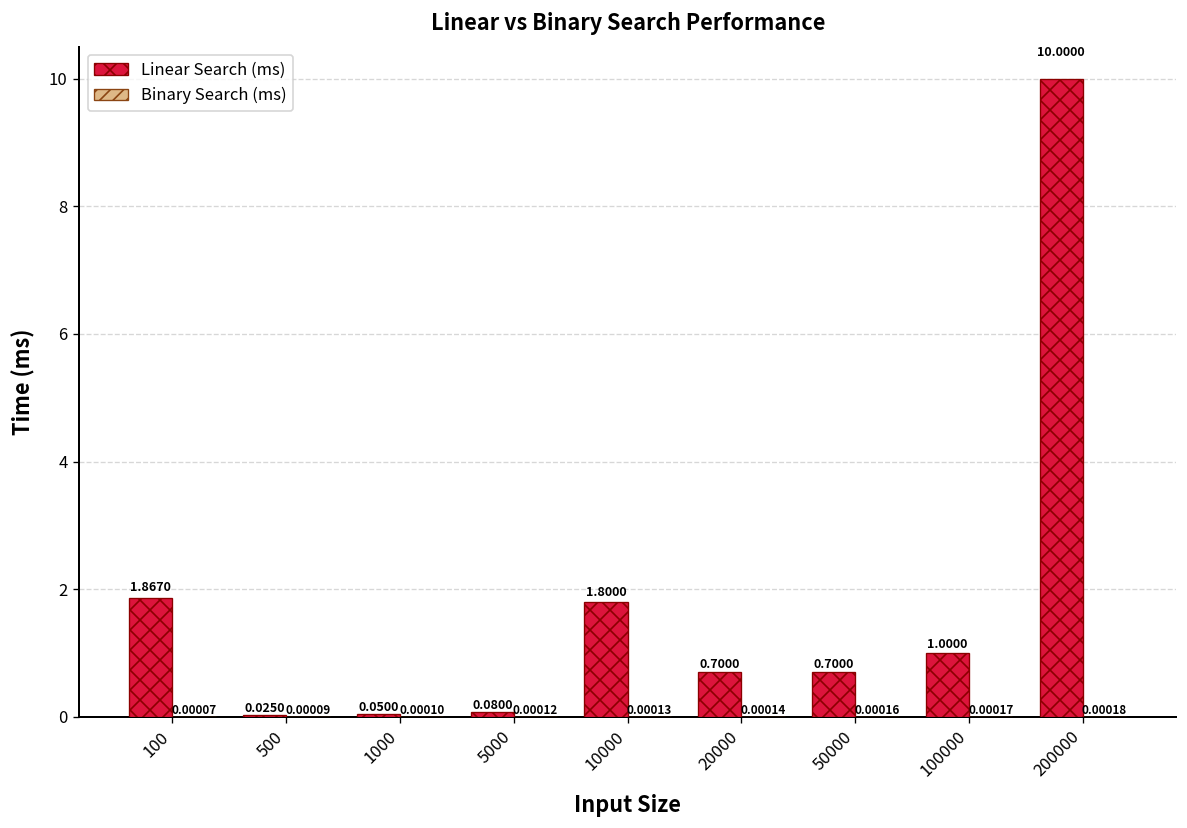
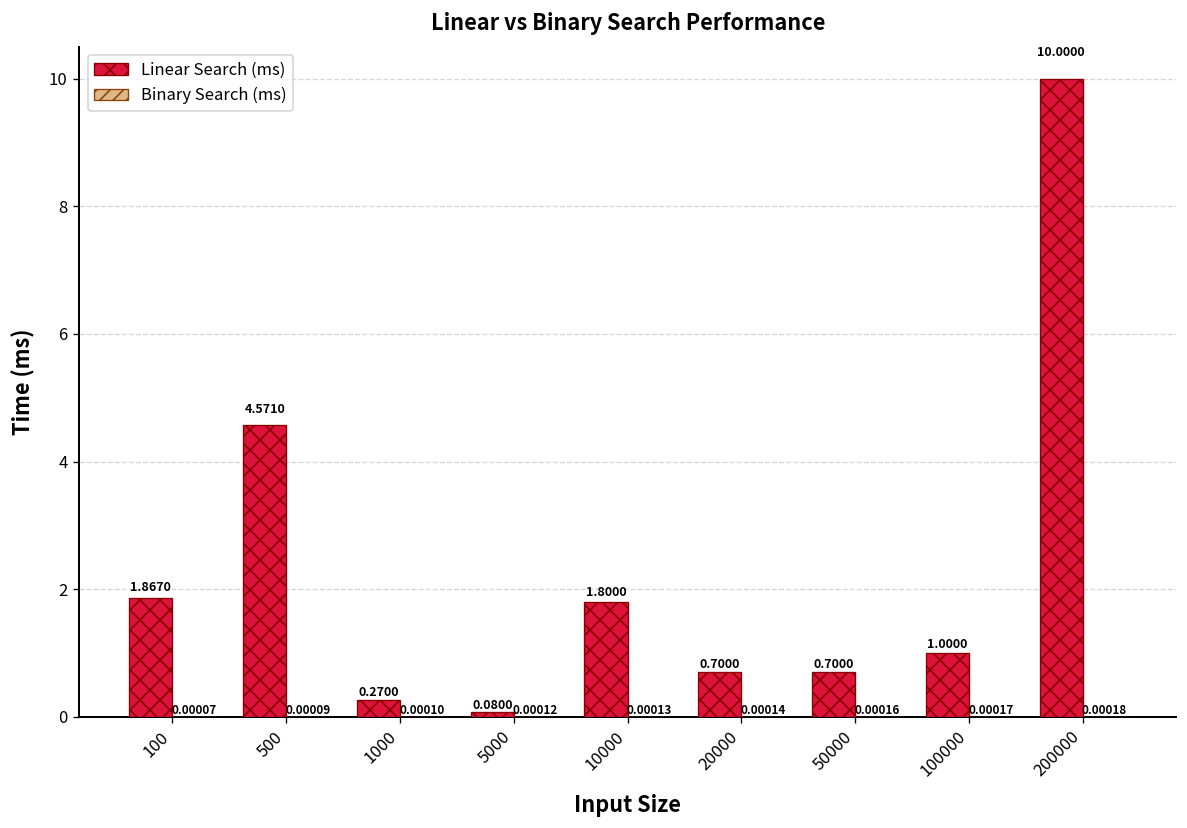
Linear Search (ms), 500: 0.0250 -> 4.5710
Linear Search (ms), 1000: 0.0500 -> 0.2700
